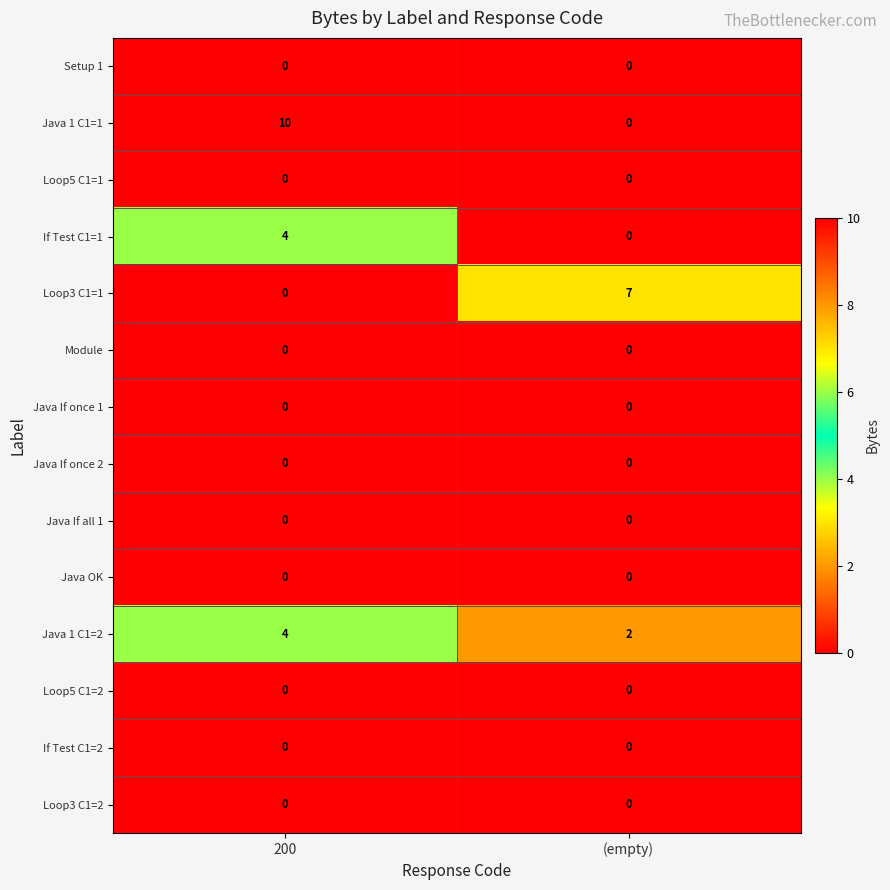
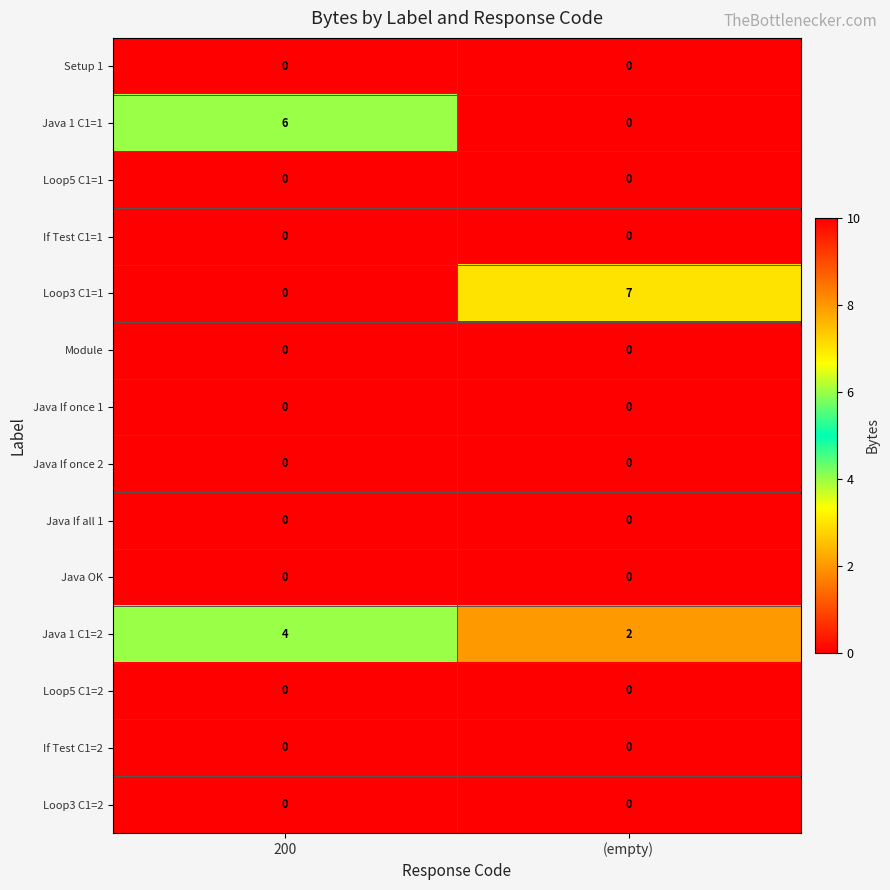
Java 1 C1=1, 200: 10 -> 6
If Test C1=1, 200: 4 -> 0
